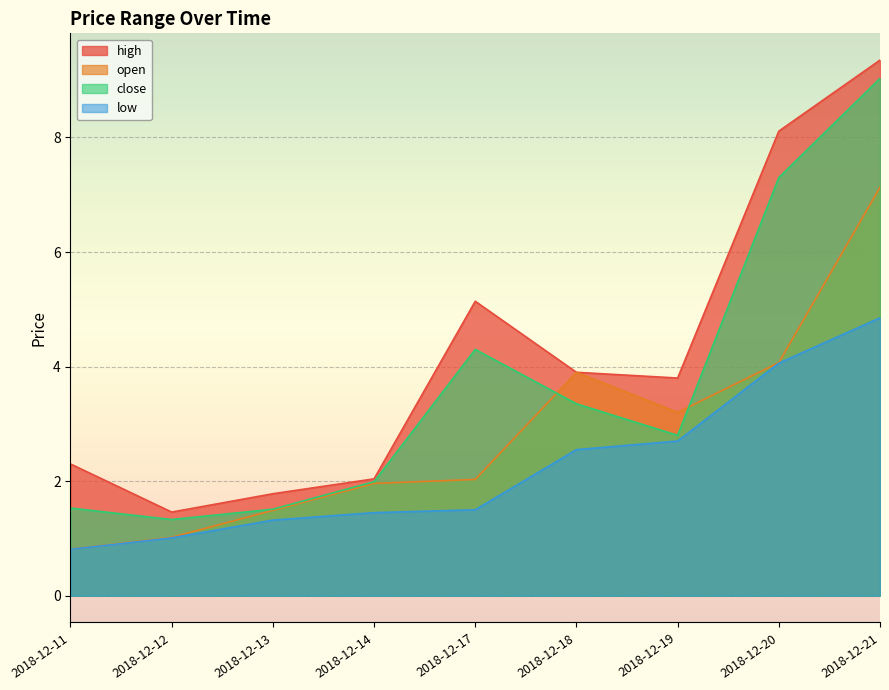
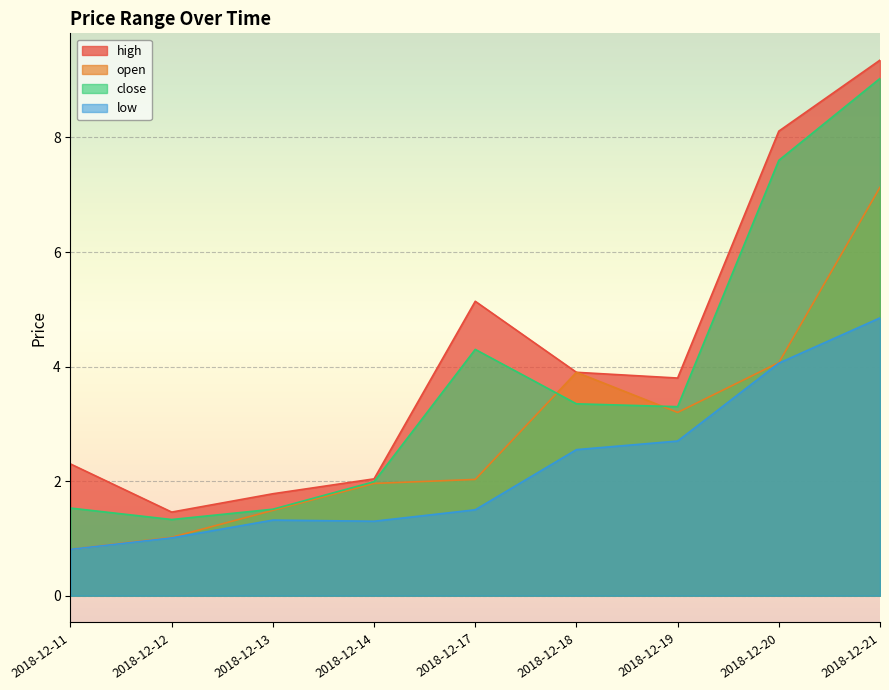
low, 2018-12-14: 1.5 -> 1.3
close, 2018-12-19: 2.8 -> 3.3
close, 2018-12-20: 7.3 -> 7.6
